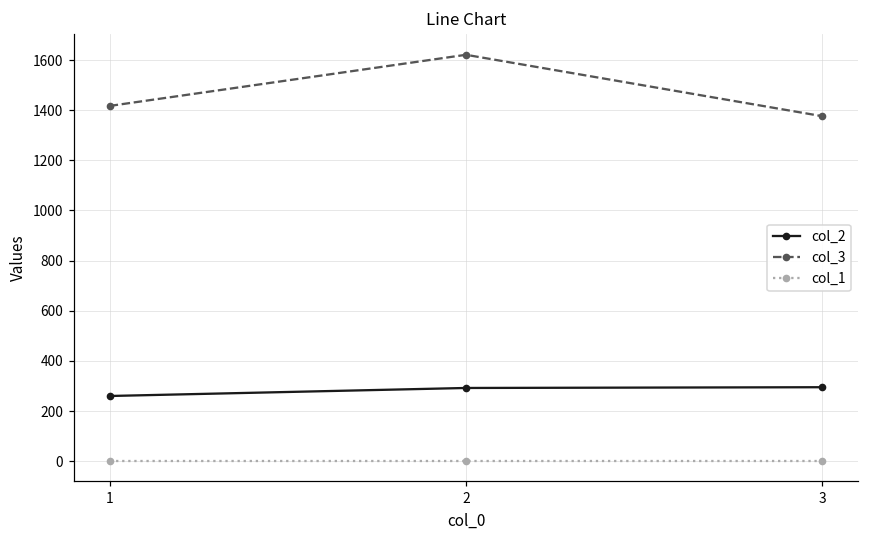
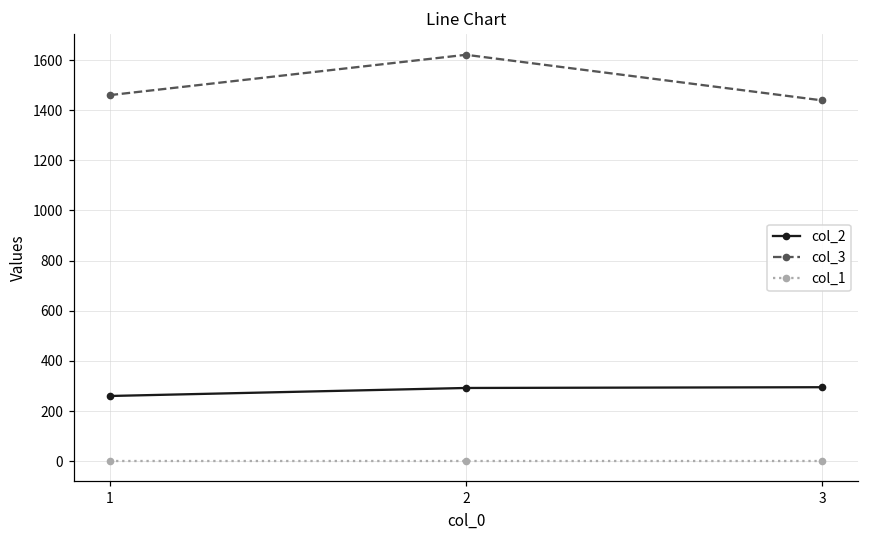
col_3, 1: 1420 -> 1460
col_3, 3: 1380 -> 1440
